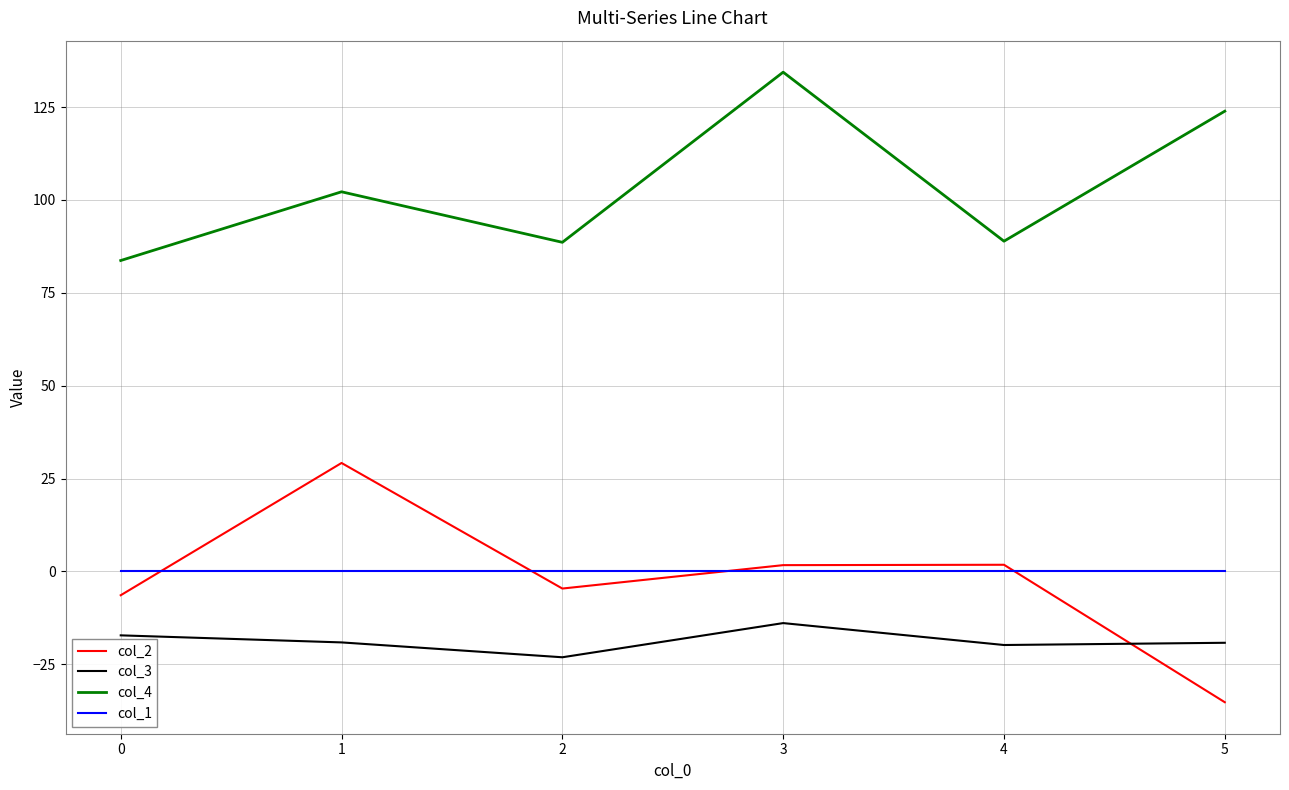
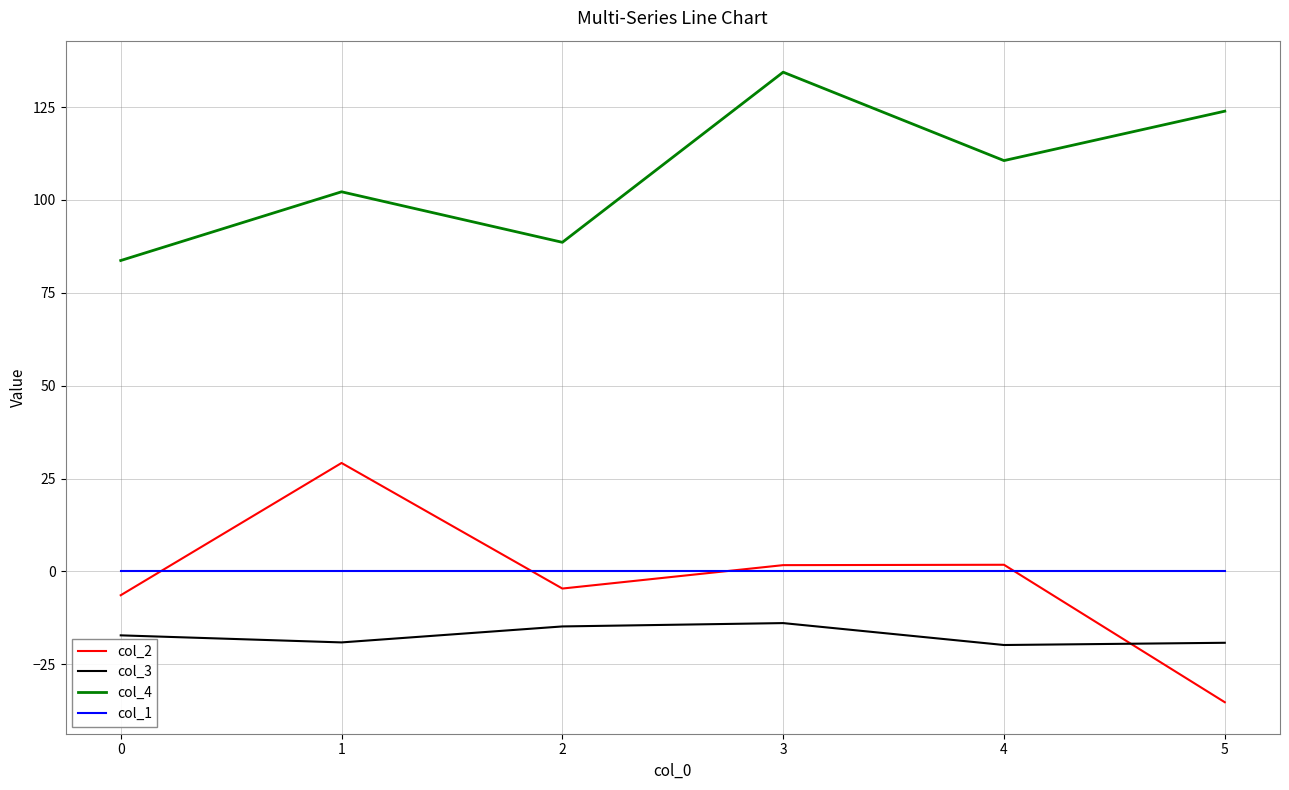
col_3, 2: -23 -> -15
col_4, 4: 89 -> 111
